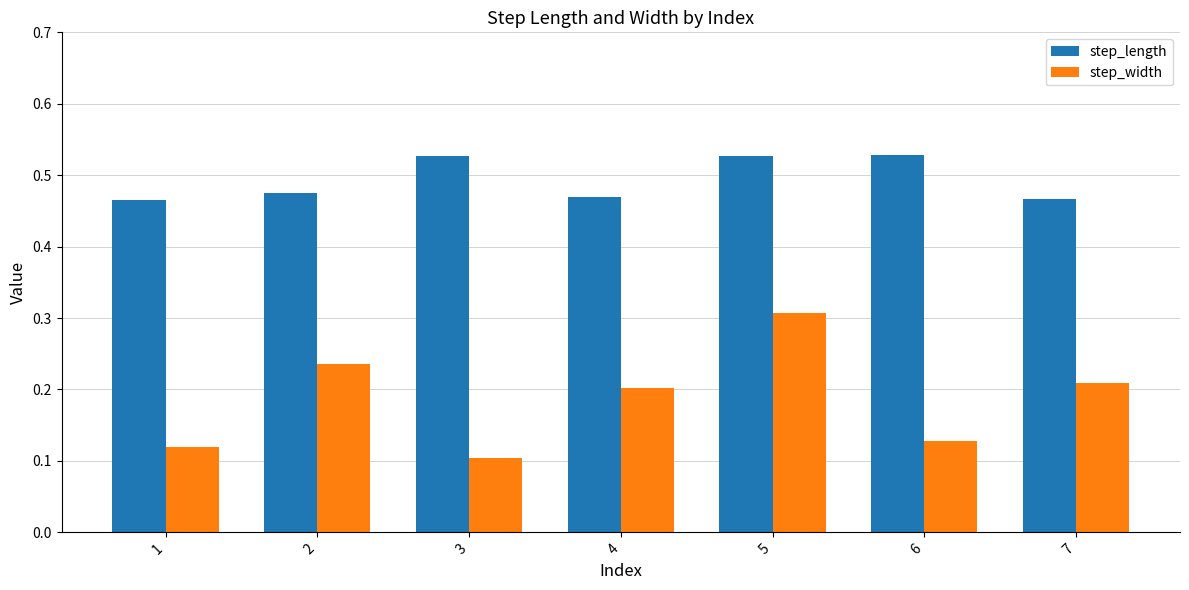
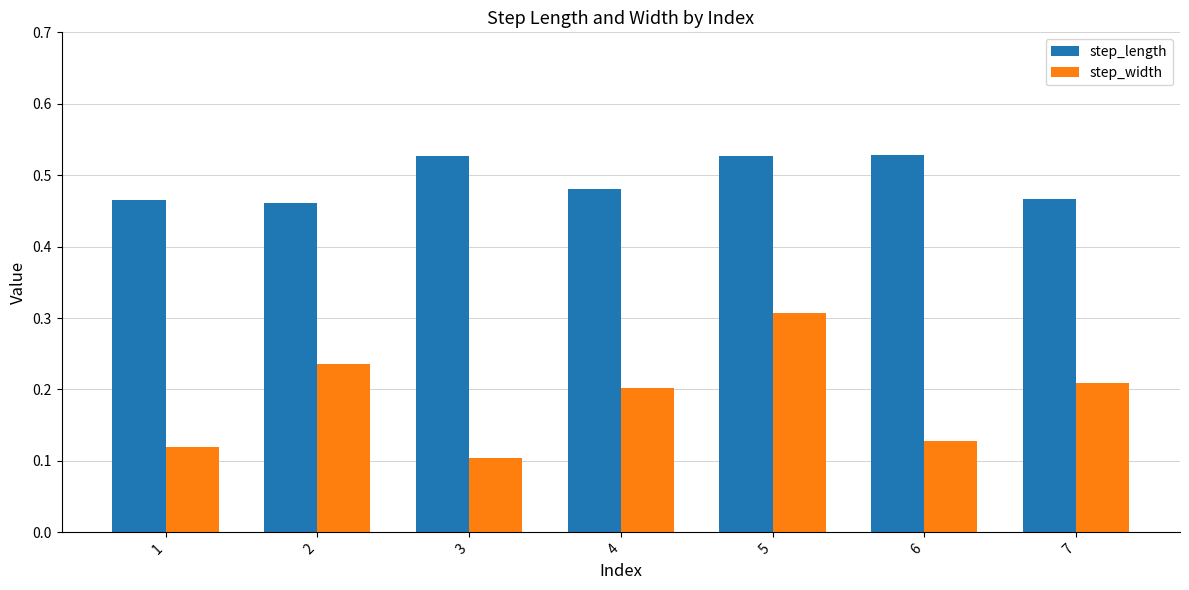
step_length, 2: 0.47 -> 0.46
step_length, 4: 0.47 -> 0.48
